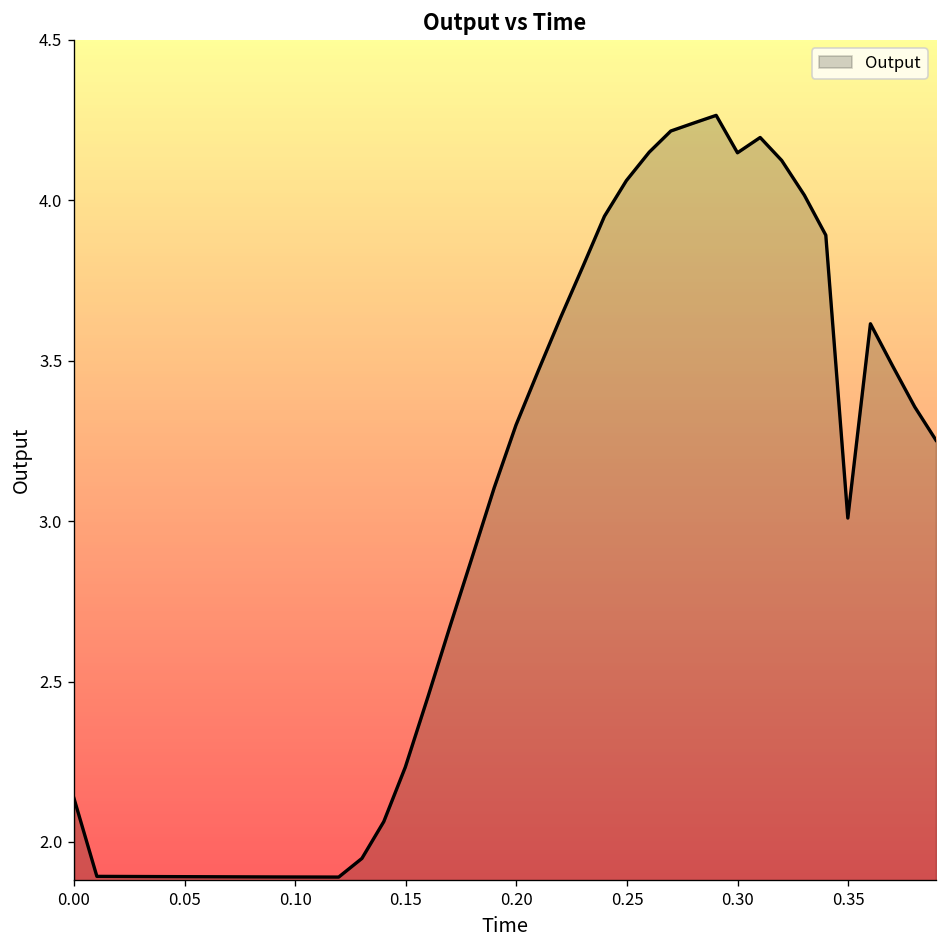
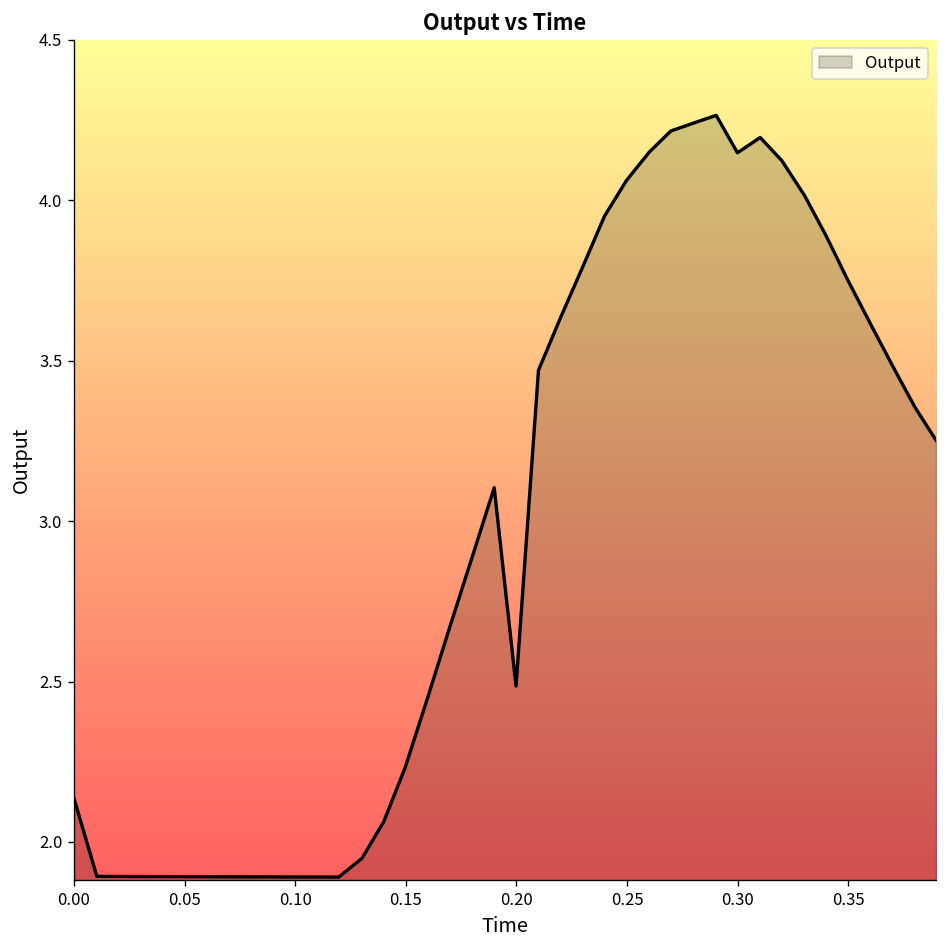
0.20: 3.30 -> 2.49
0.35: 3.01 -> 3.75
